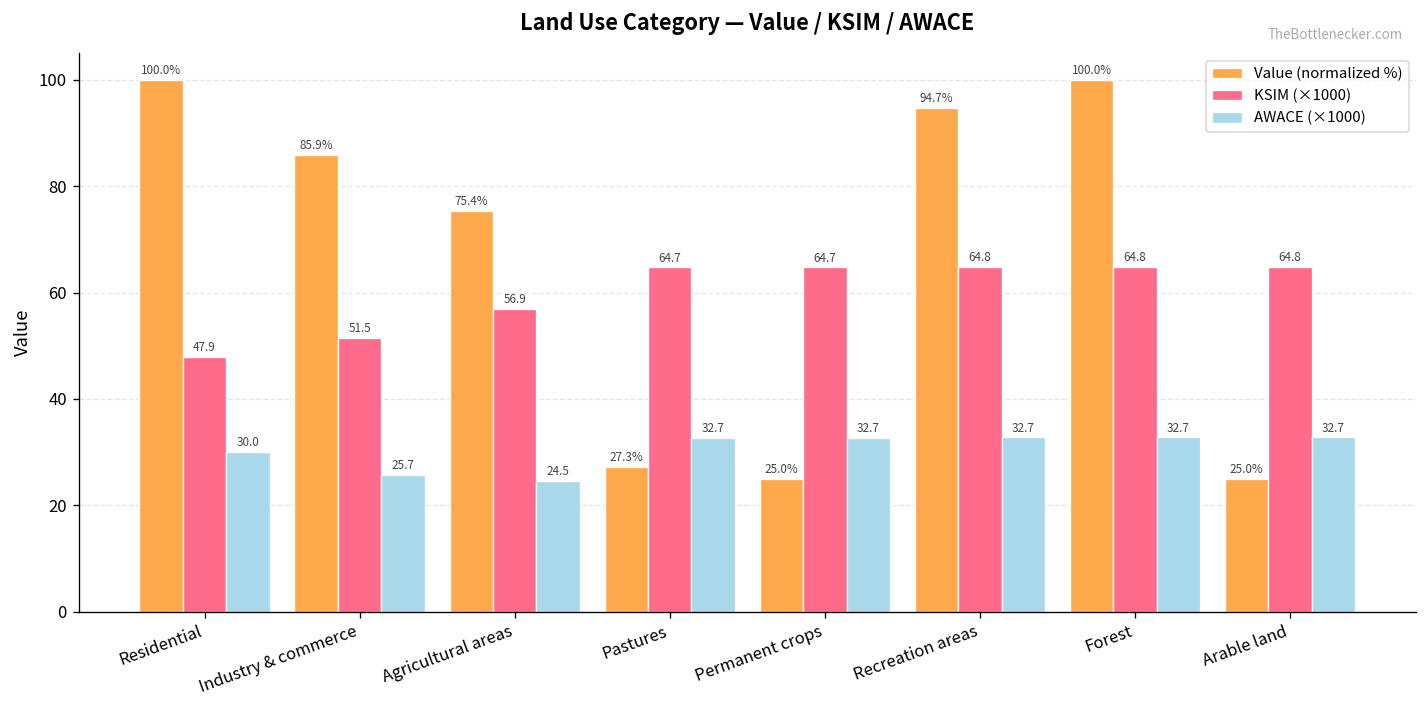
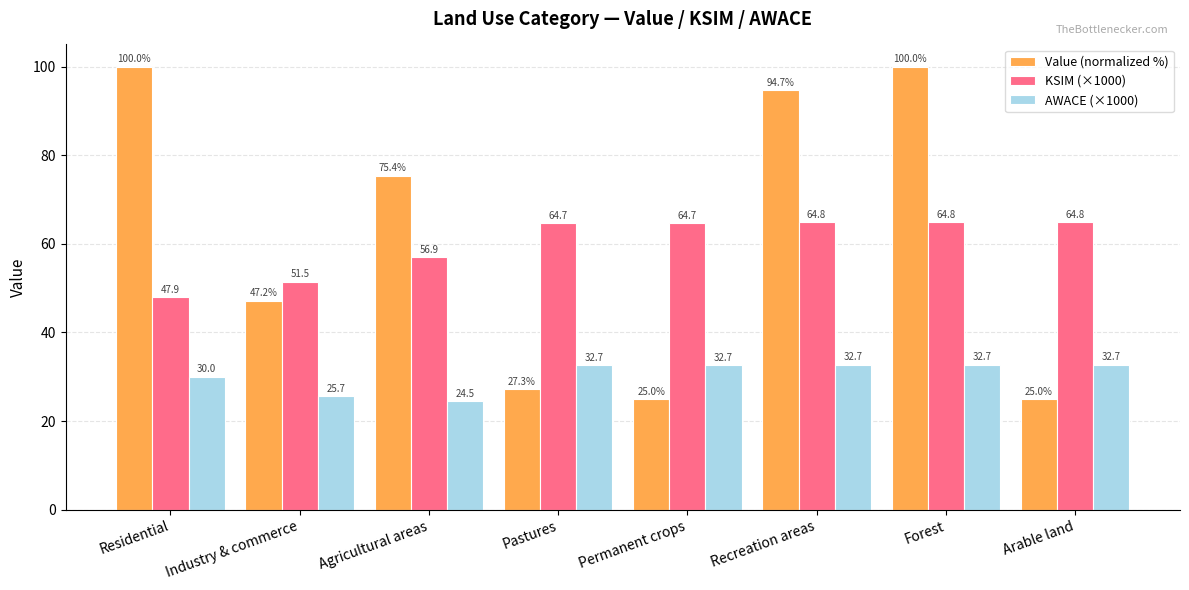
Value (normalized %), Industry & commerce: 85.9% -> 47.2%
